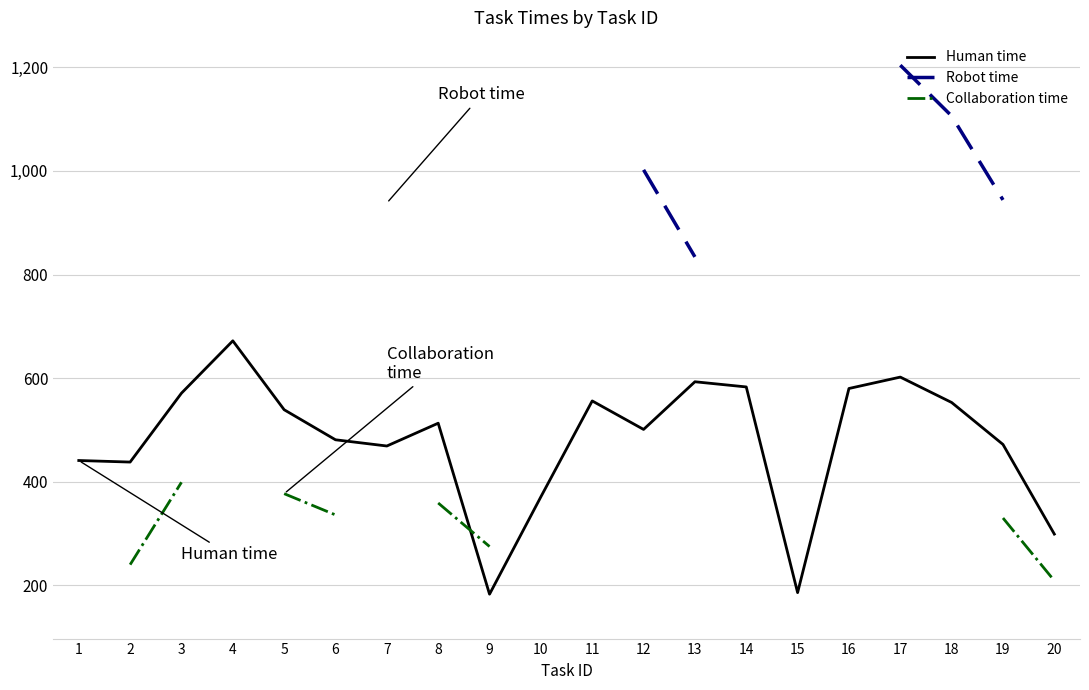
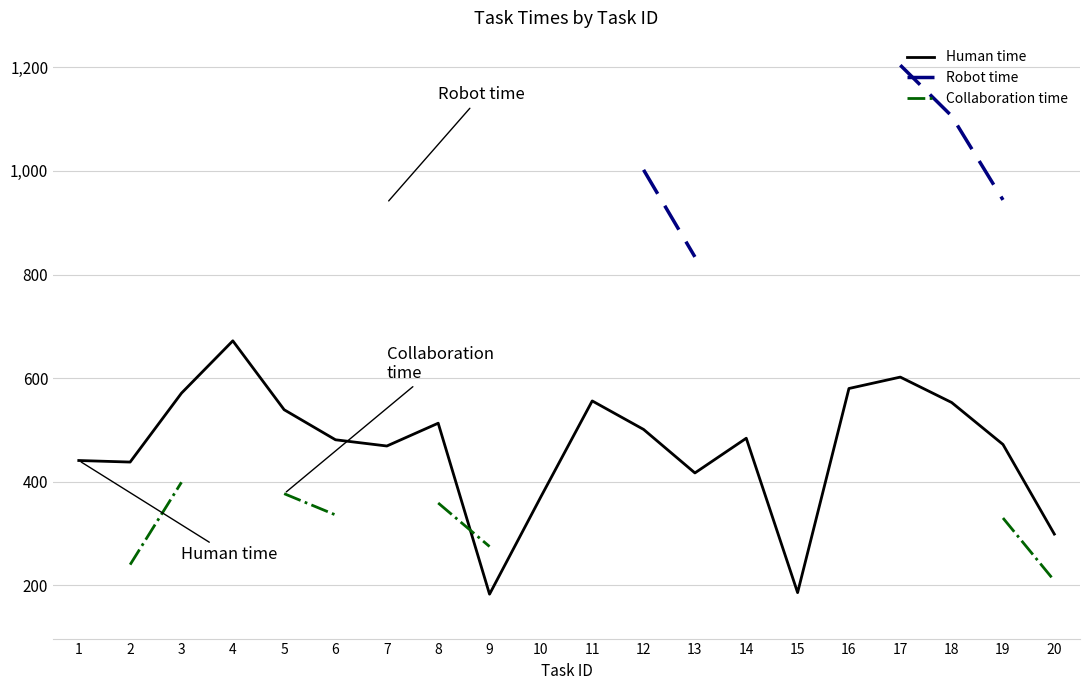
Human time, 13: 590 -> 420
Human time, 14: 580 -> 480
